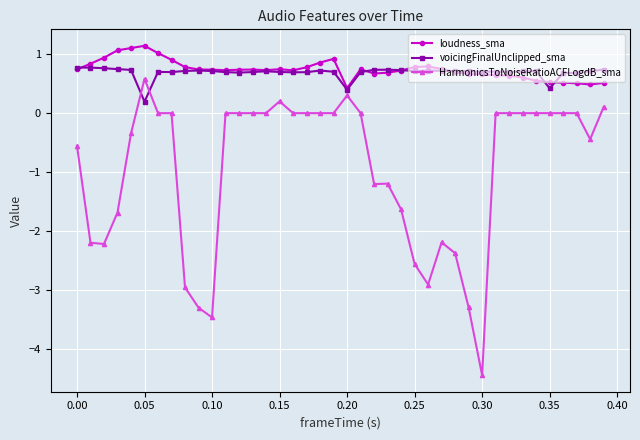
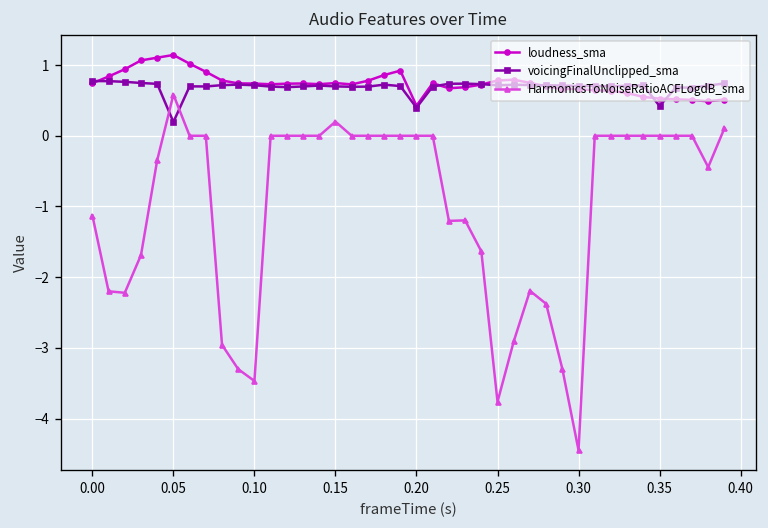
HarmonicsToNoiseRatioACFLogdB_sma, 0.00: -0.6 -> -1.1
HarmonicsToNoiseRatioACFLogdB_sma, 0.20: 0.3 -> 0.0
HarmonicsToNoiseRatioACFLogdB_sma, 0.25: -2.6 -> -3.8
